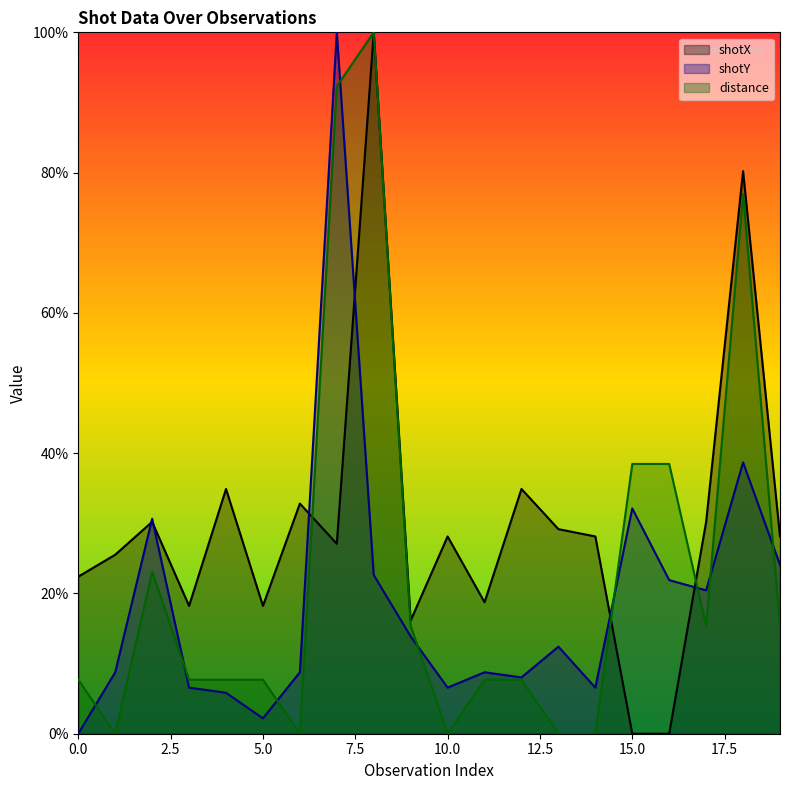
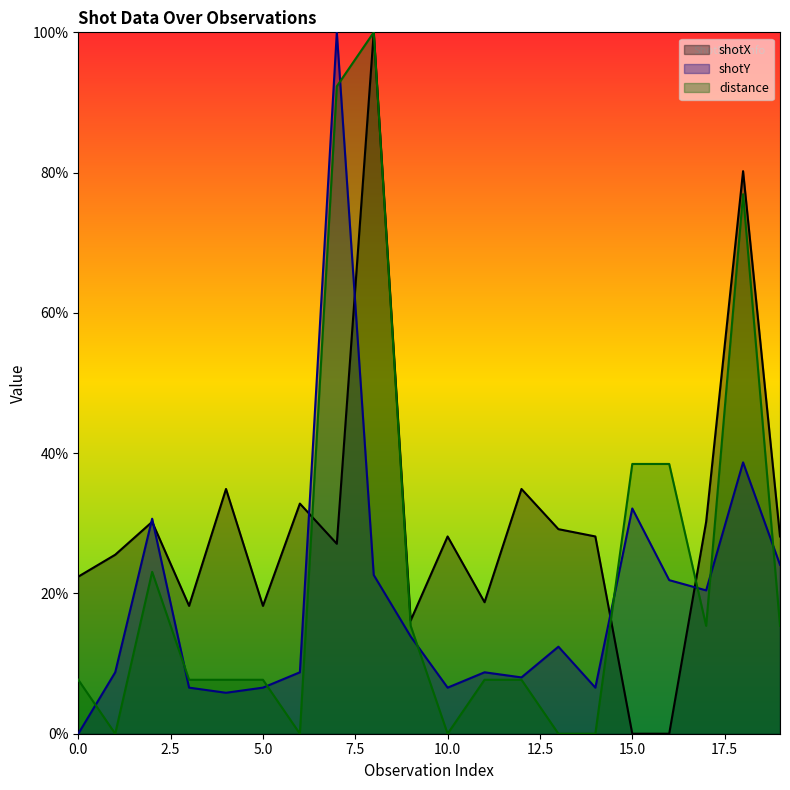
shotY, 5.0: 2% -> 7%
